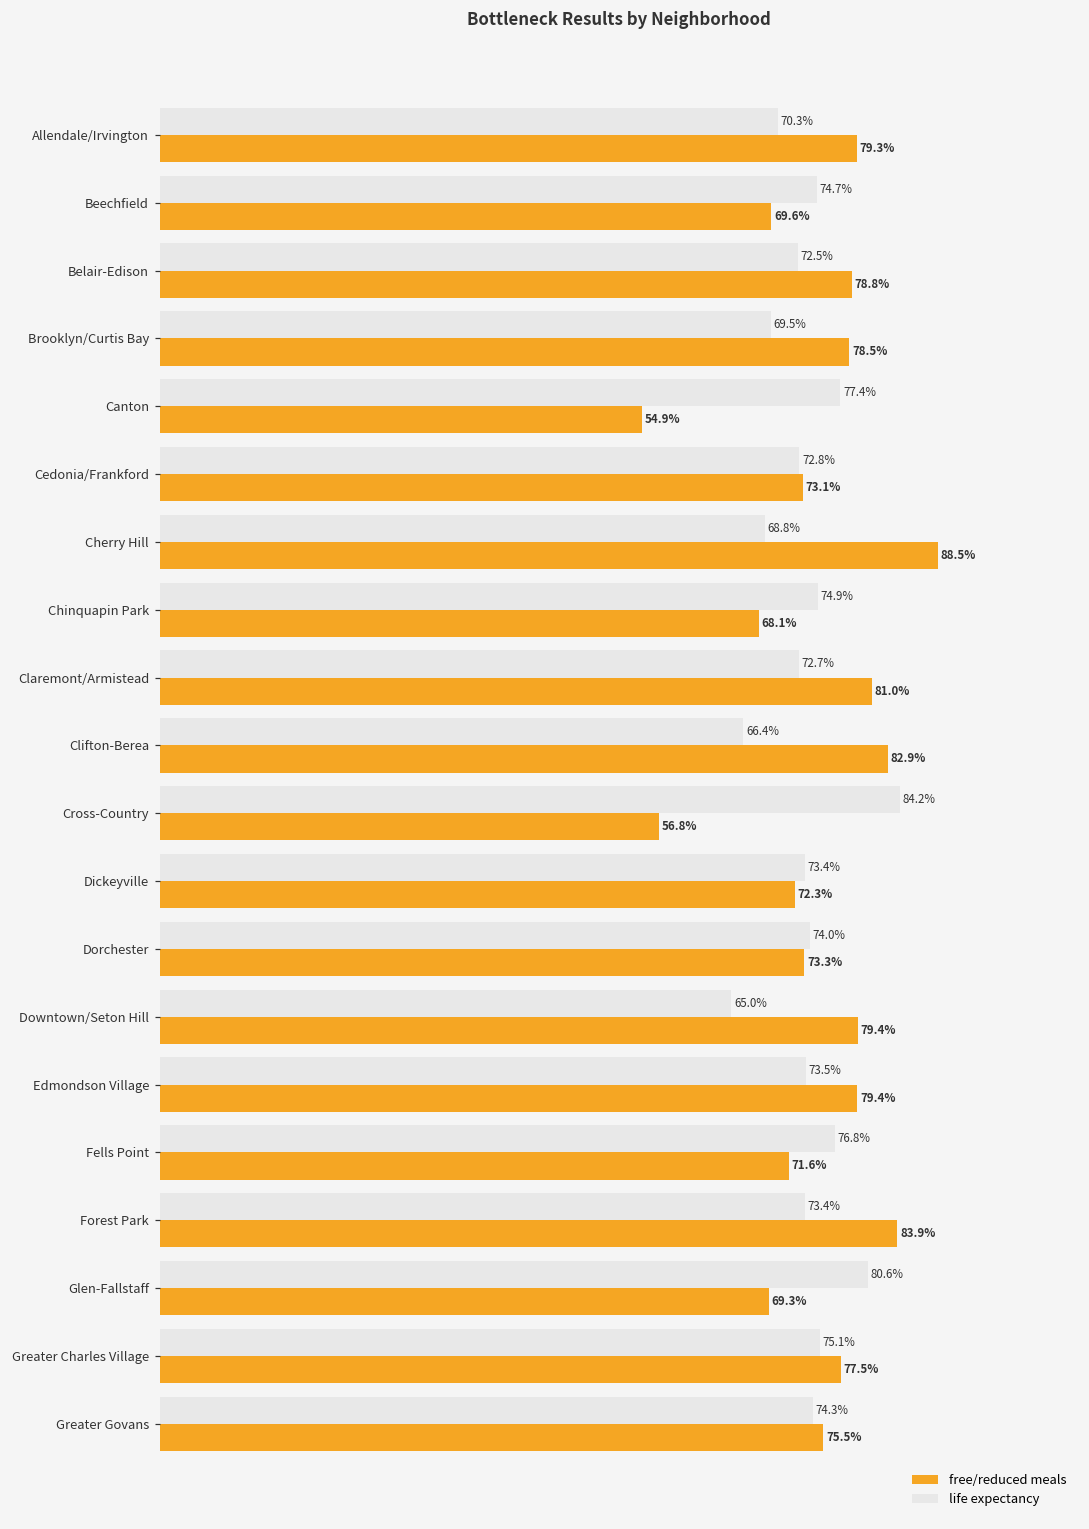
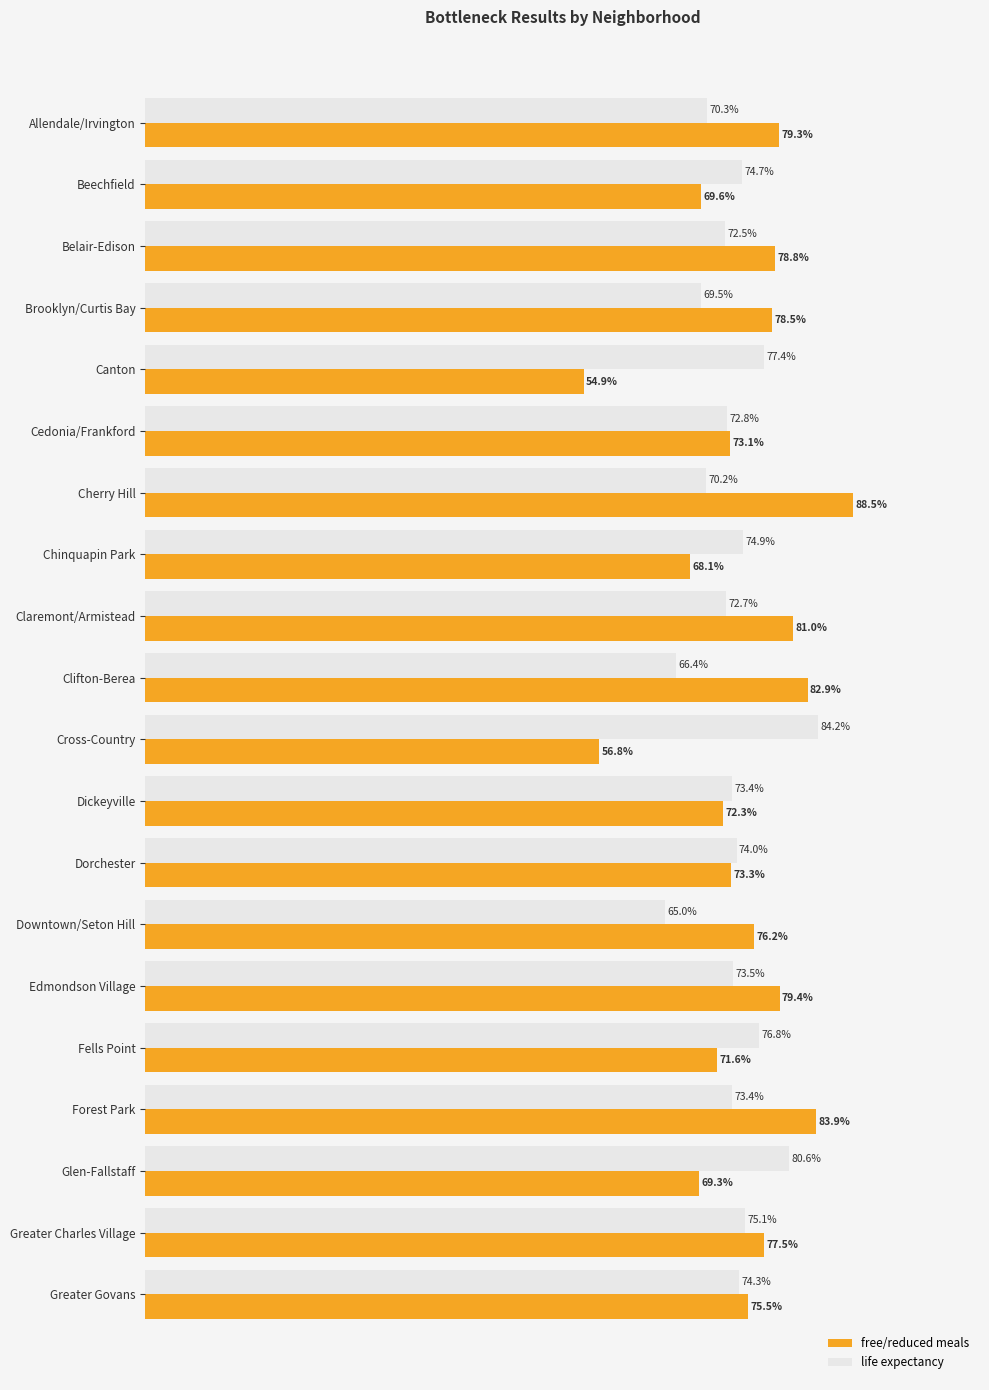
life expectancy, Cherry Hill: 68.8% -> 70.2%
free/reduced meals, Downtown/Seton Hill: 79.4% -> 76.2%
